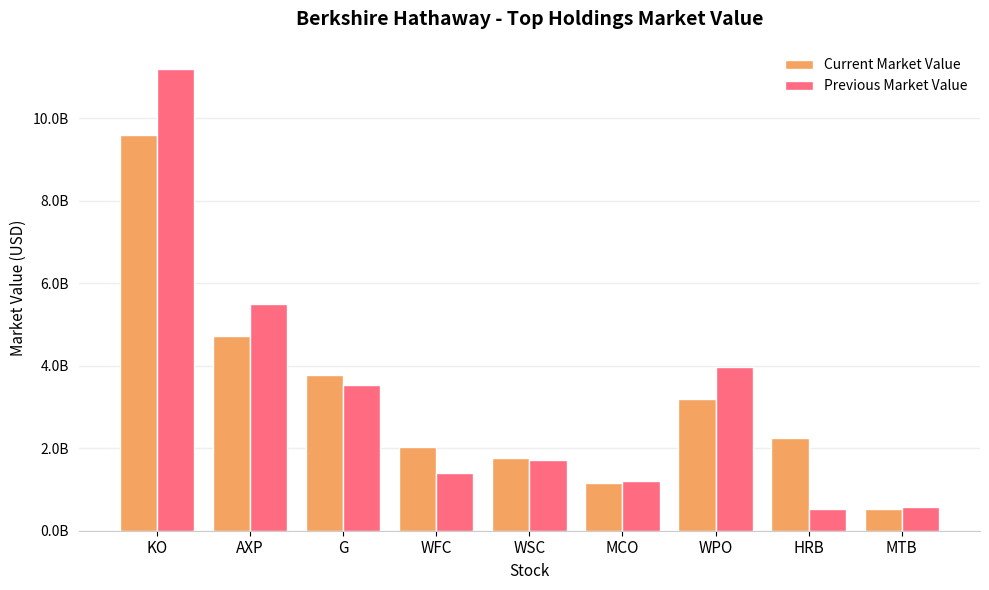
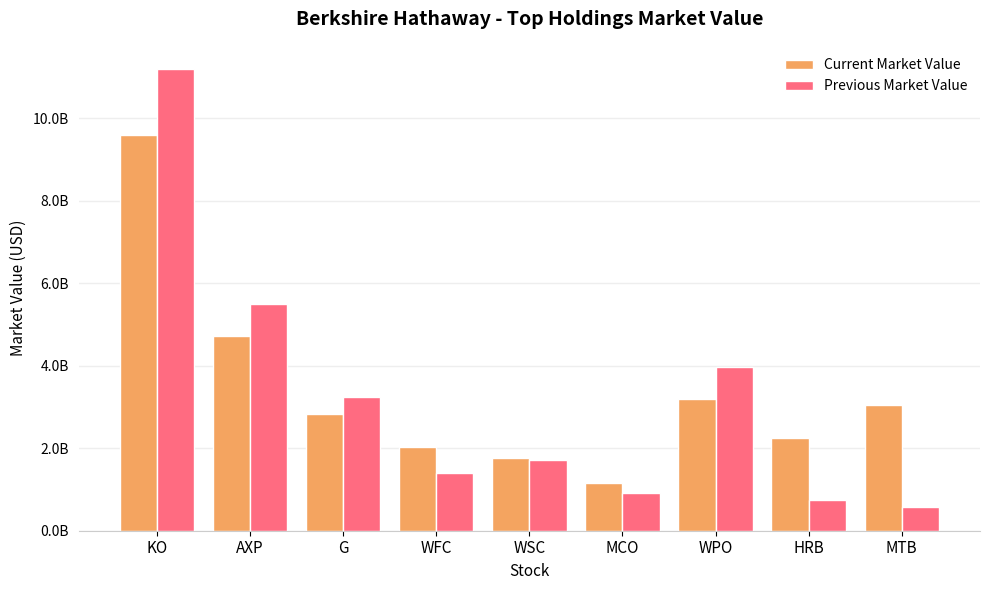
Current Market Value, G: 3800000000 -> 2800000000
Previous Market Value, G: 3500000000 -> 3300000000
Previous Market Value, MCO: 1200000000 -> 900000000
Previous Market Value, HRB: 500000000 -> 700000000
Current Market Value, MTB: 500000000 -> 3000000000
